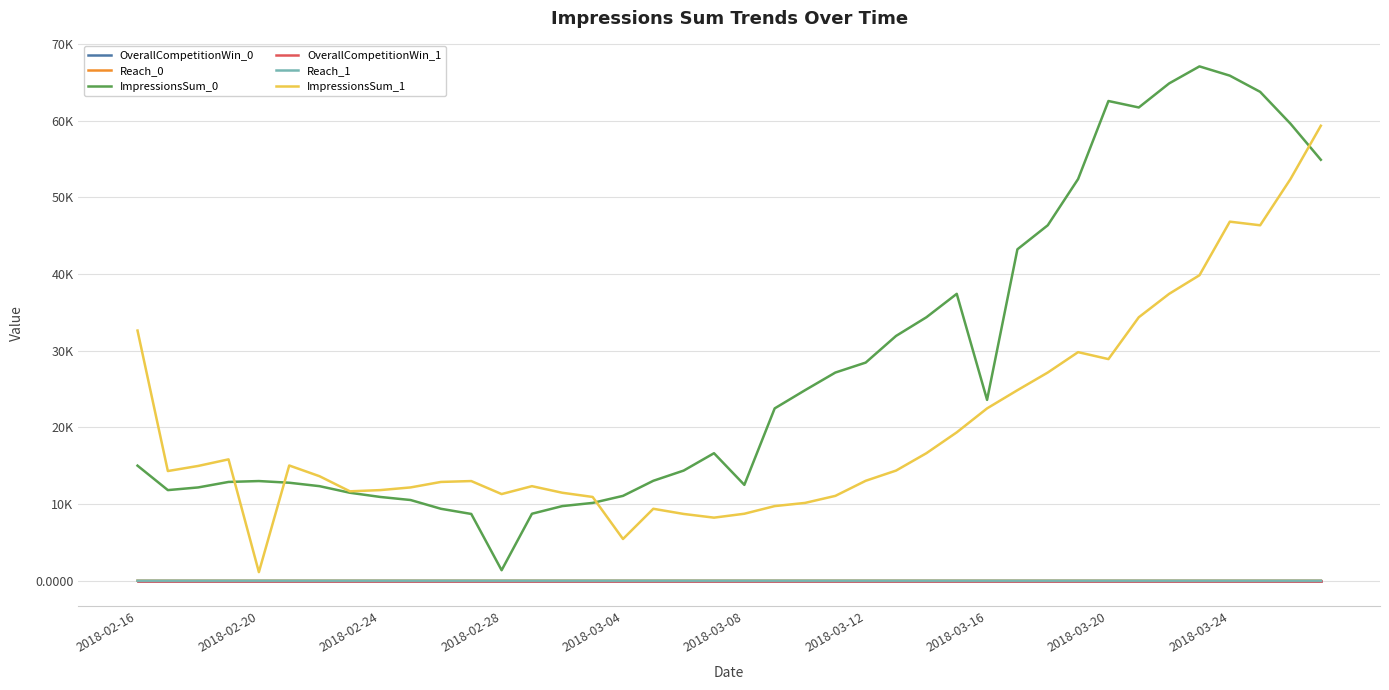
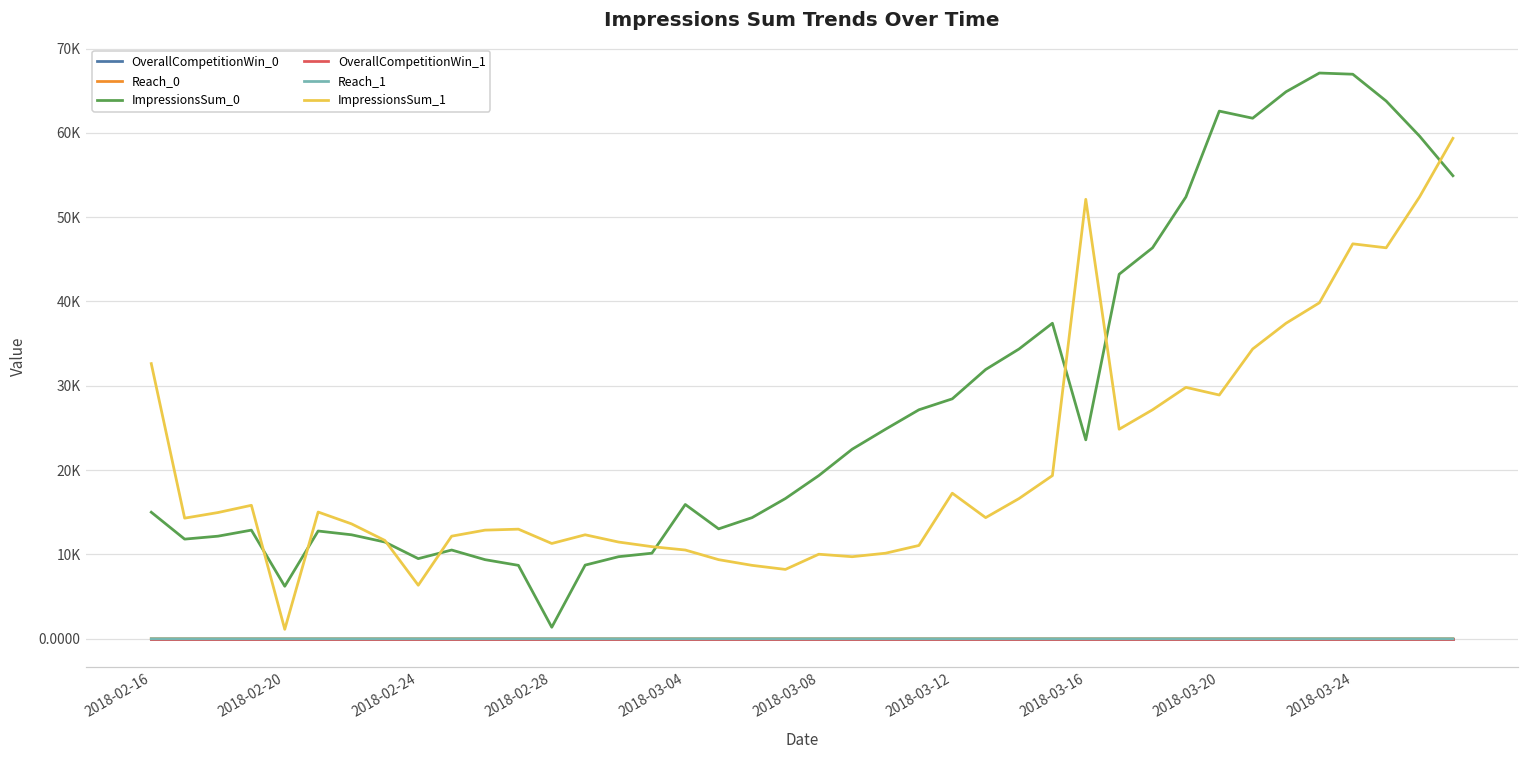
ImpressionsSum_0, 2018-02-20: 13000 -> 6000
ImpressionsSum_0, 2018-02-24: 11000 -> 10000
ImpressionsSum_1, 2018-02-24: 12000 -> 6000
ImpressionsSum_0, 2018-03-04: 11000 -> 16000
ImpressionsSum_1, 2018-03-04: 5000 -> 11000
ImpressionsSum_0, 2018-03-08: 12000 -> 19000
ImpressionsSum_1, 2018-03-08: 9000 -> 10000
ImpressionsSum_1, 2018-03-12: 13000 -> 17000
ImpressionsSum_1, 2018-03-16: 22000 -> 52000
ImpressionsSum_0, 2018-03-24: 66000 -> 67000
